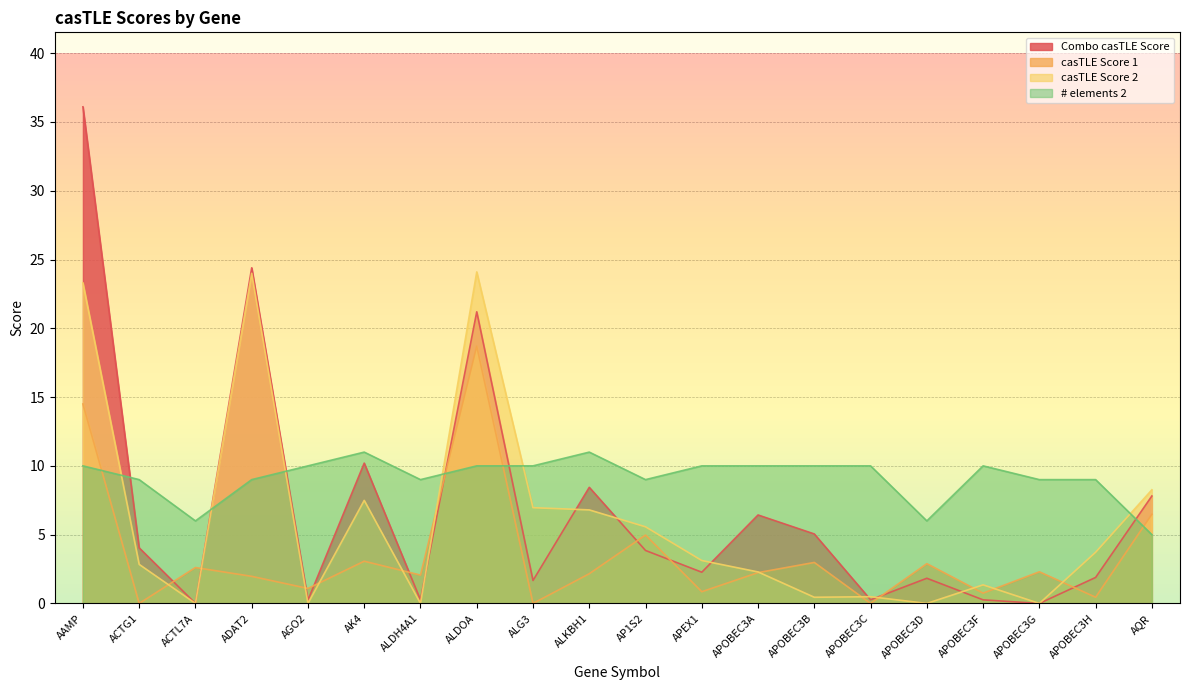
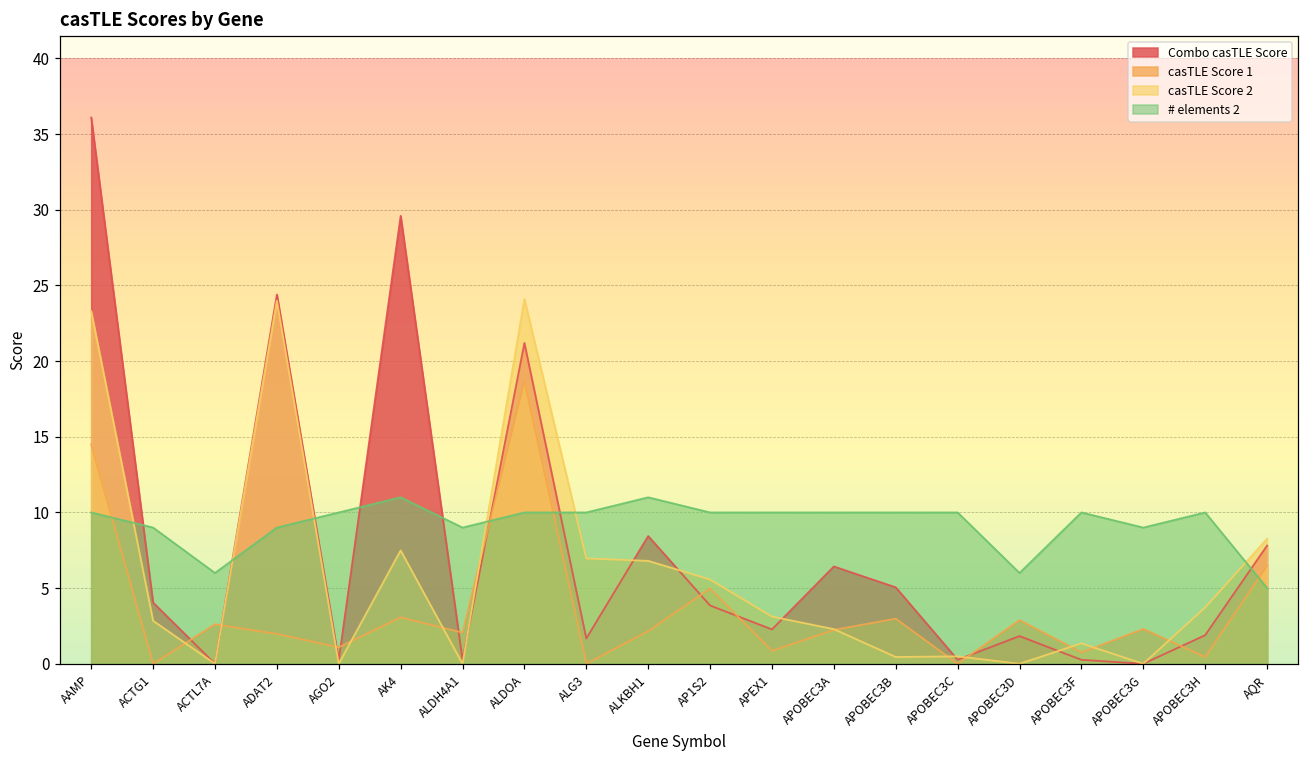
Combo casTLE Score, AK4: 10.2 -> 29.6
# elements 2, AP1S2: 9 -> 10
# elements 2, APOBEC3H: 9 -> 10
